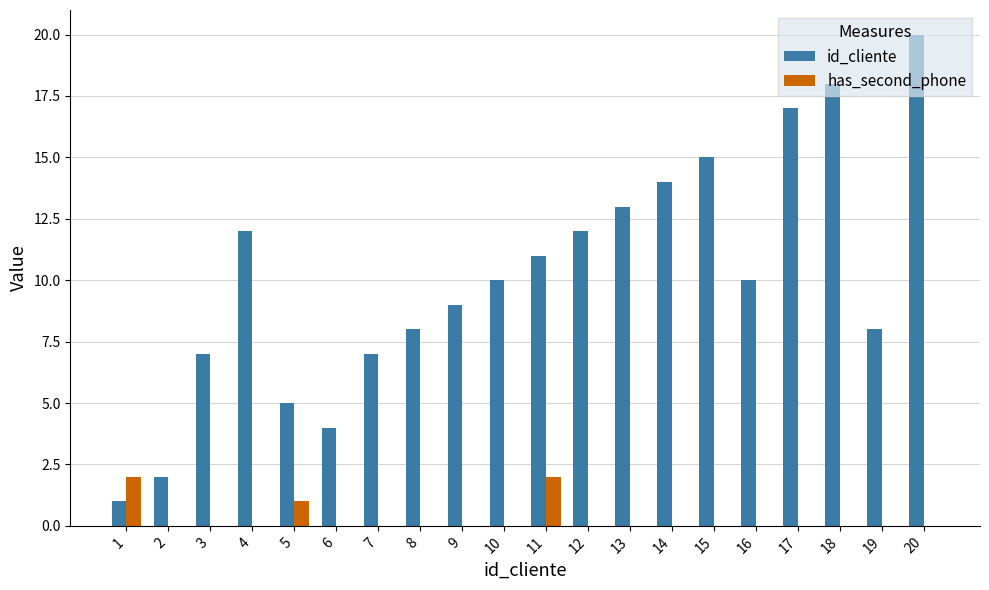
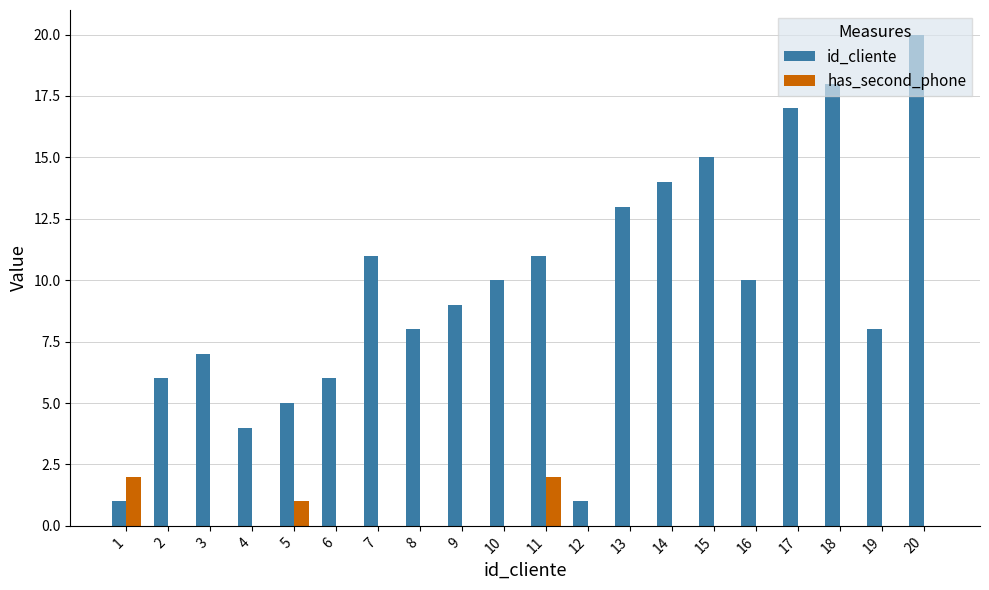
id_cliente, 2: 2 -> 6
id_cliente, 4: 12 -> 4
id_cliente, 6: 4 -> 6
id_cliente, 7: 7 -> 11
id_cliente, 12: 12 -> 1
